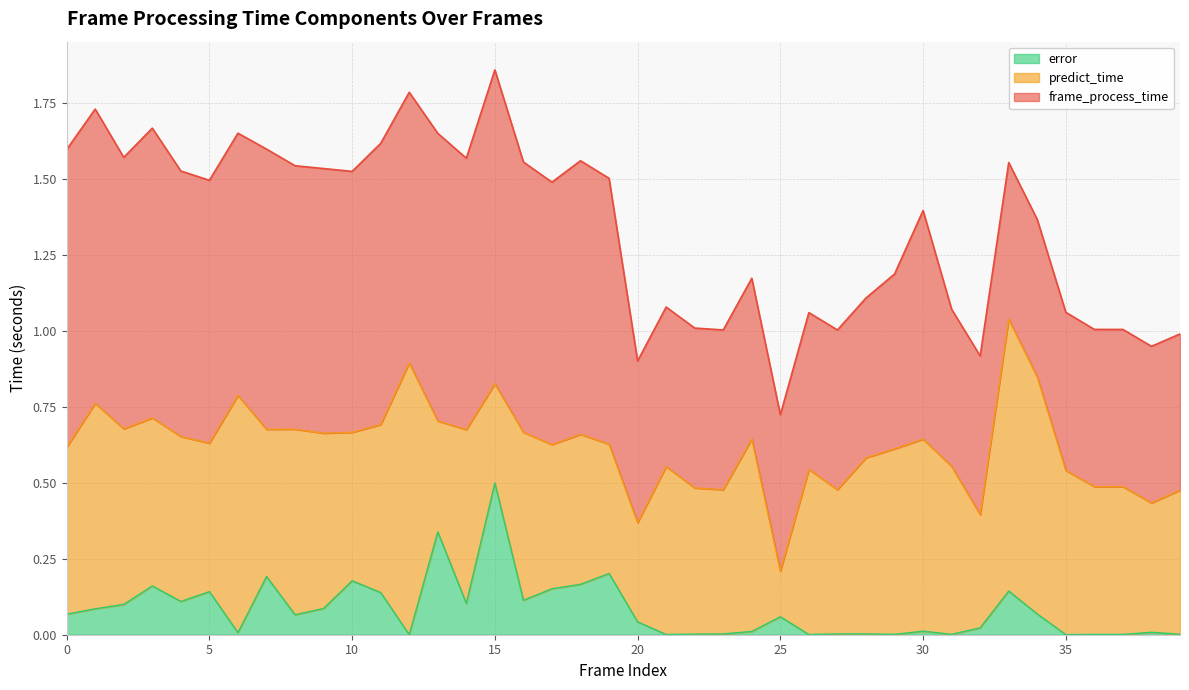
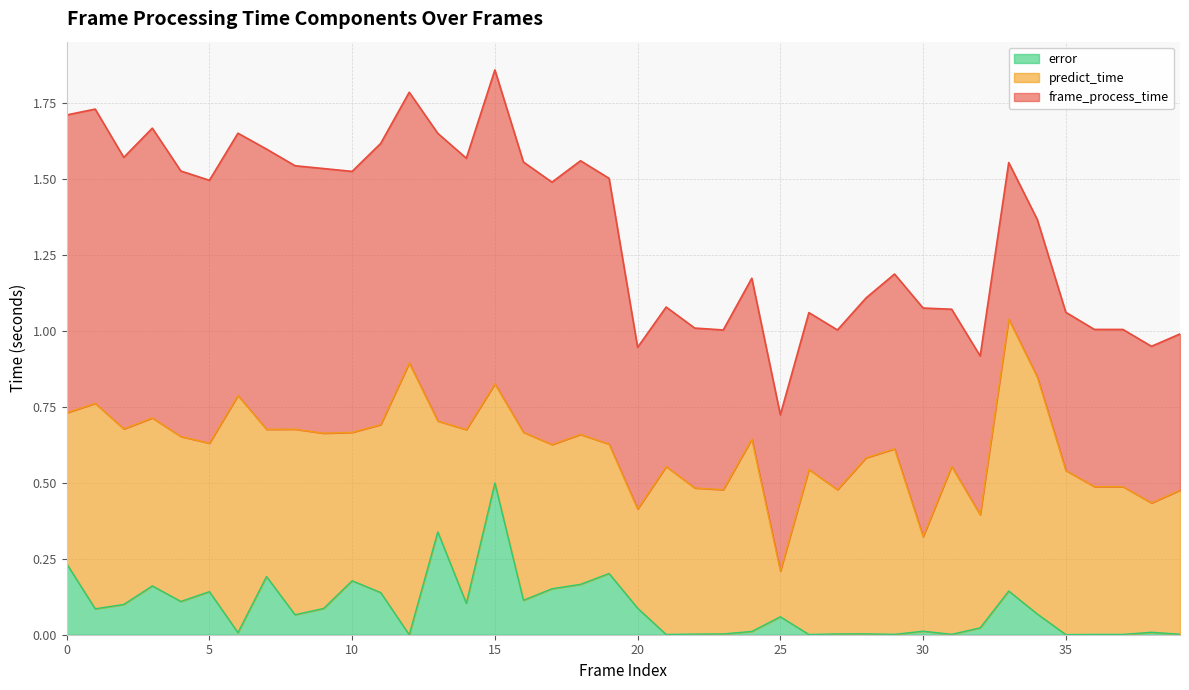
error, 0: 0.07 -> 0.23
predict_time, 0: 0.55 -> 0.50
error, 20: 0.04 -> 0.09
predict_time, 30: 0.63 -> 0.31
